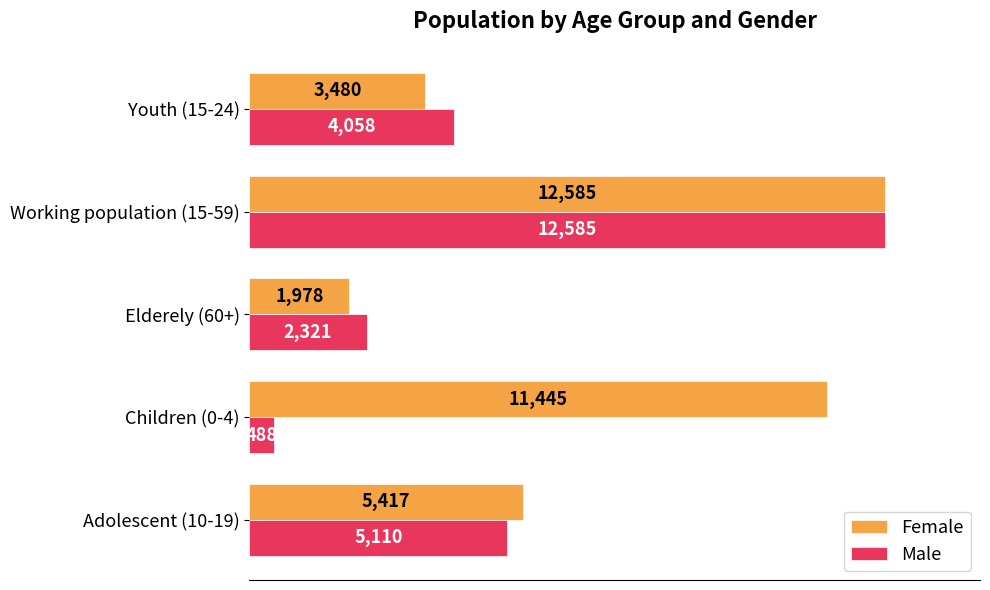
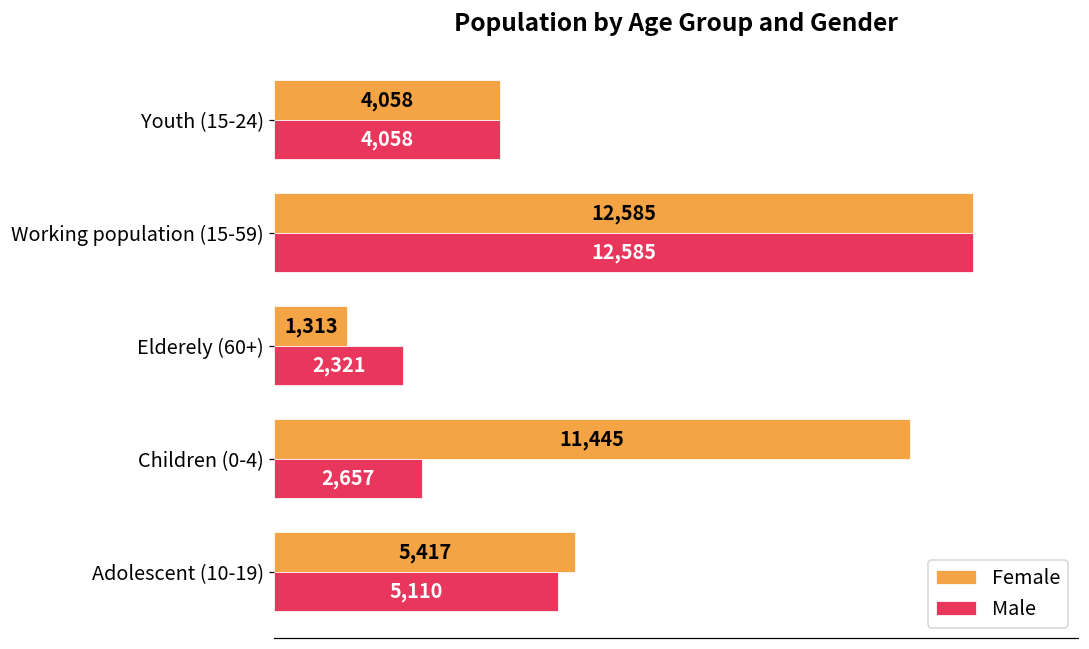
Female, Youth (15-24): 3,480 -> 4,058
Female, Elderely (60+): 1,978 -> 1,313
Male, Children (0-4): 488 -> 2,657
